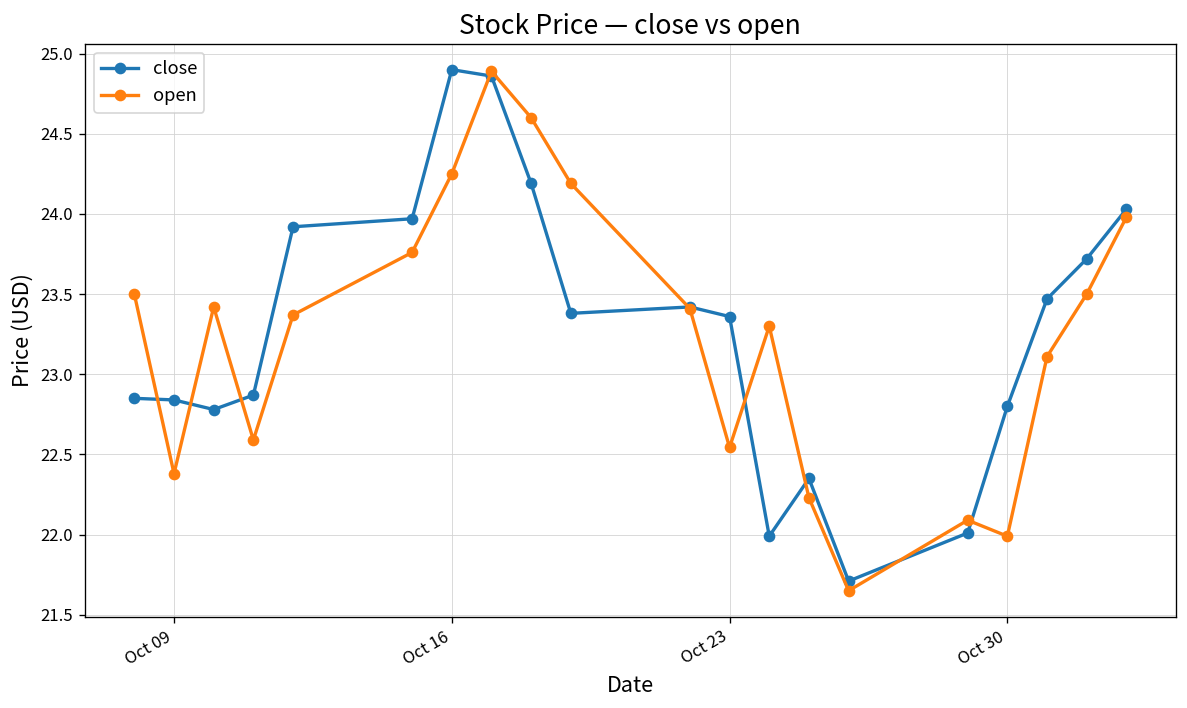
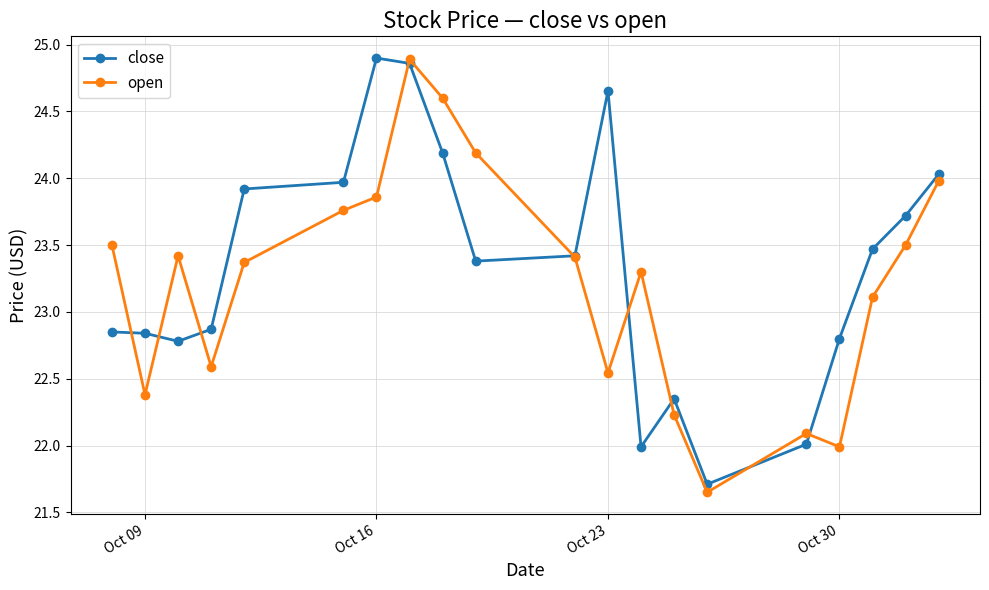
open, Oct 16: 24.25 -> 23.86
close, Oct 23: 23.36 -> 24.65
